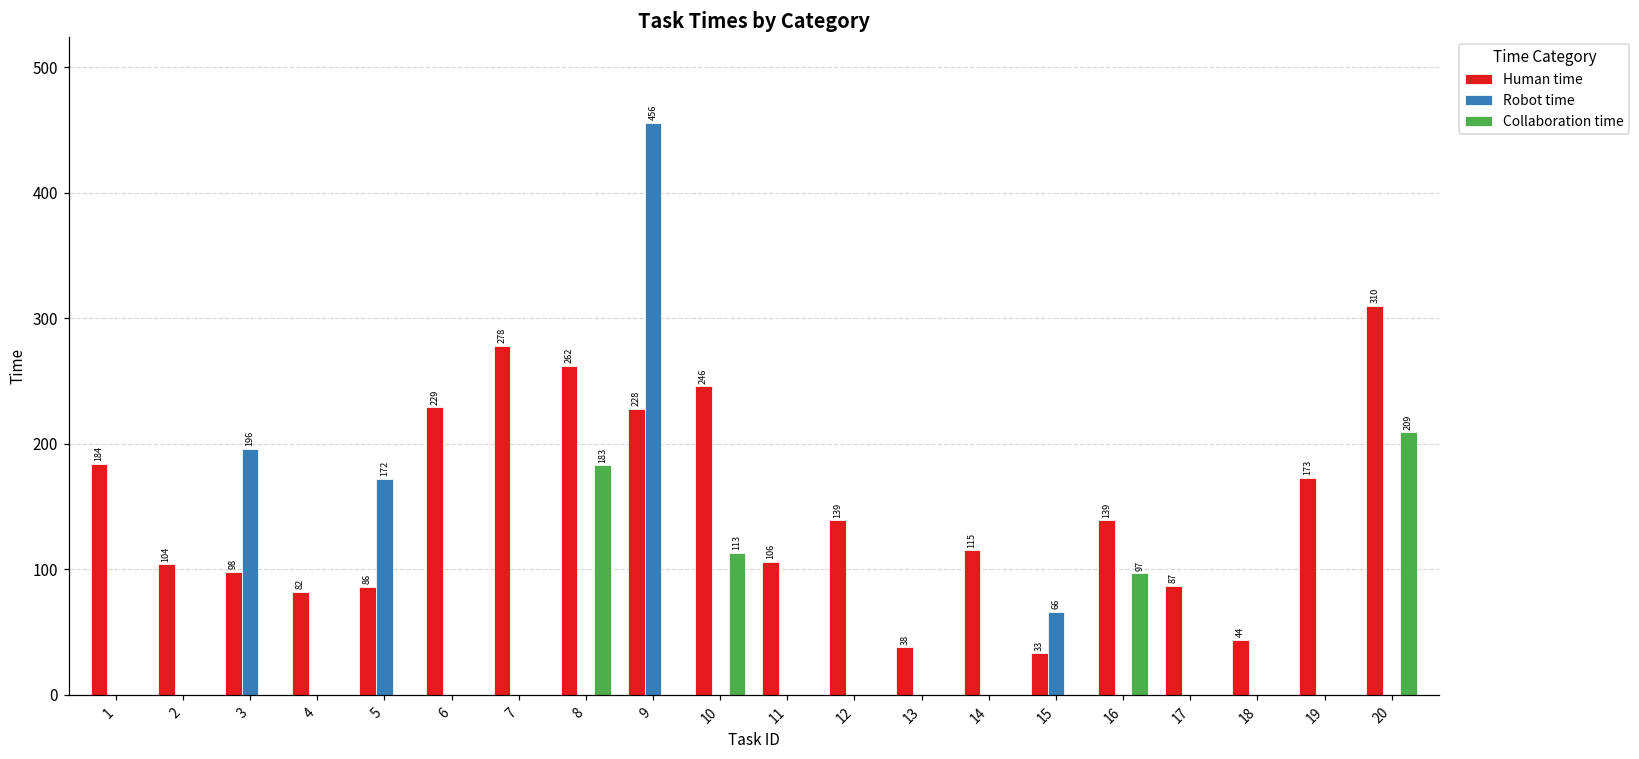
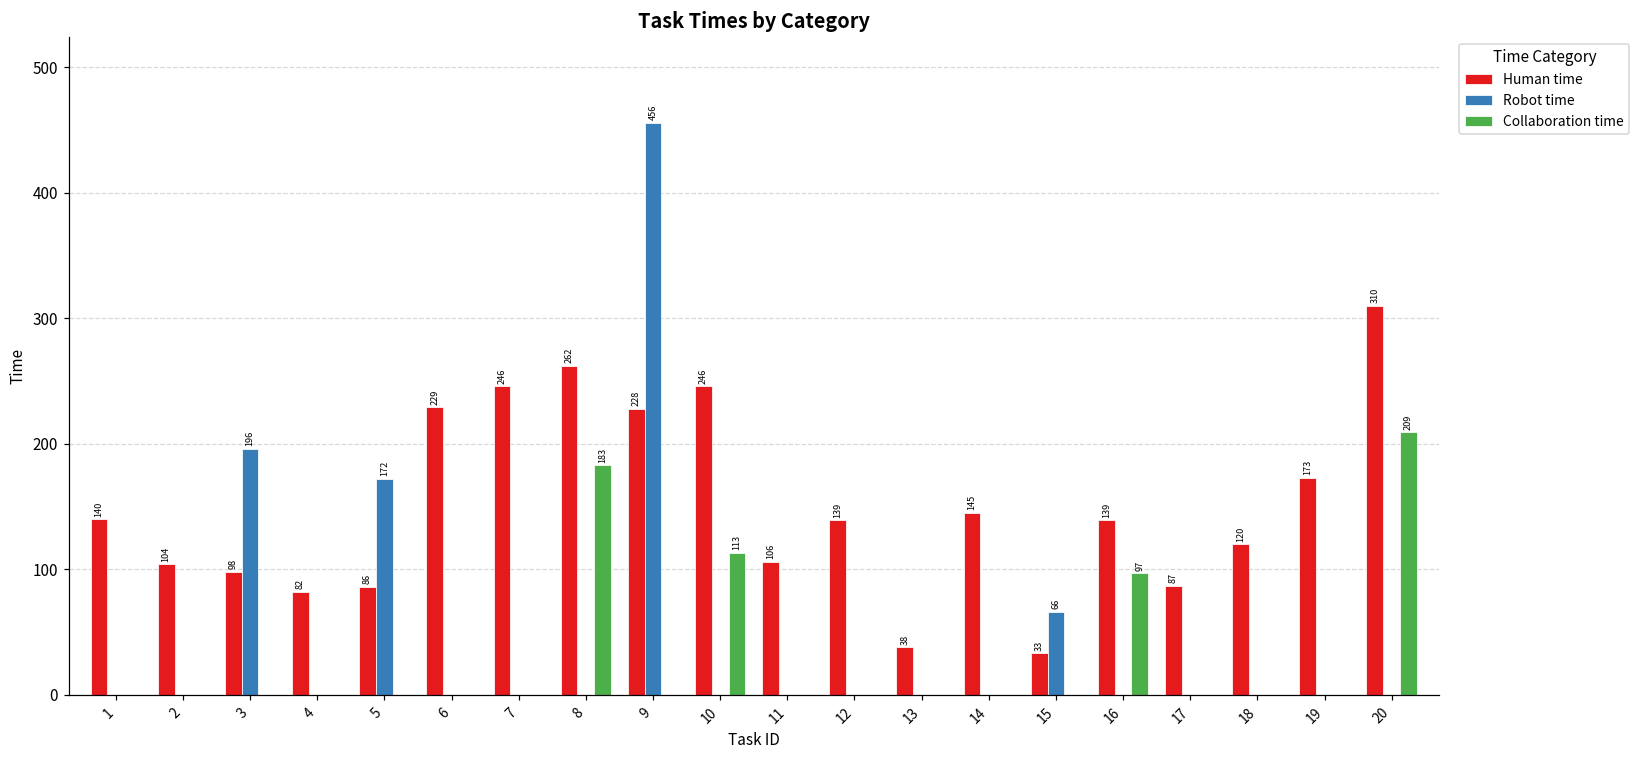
Human time, 1: 184 -> 140
Human time, 7: 278 -> 246
Human time, 14: 115 -> 145
Human time, 18: 44 -> 120
